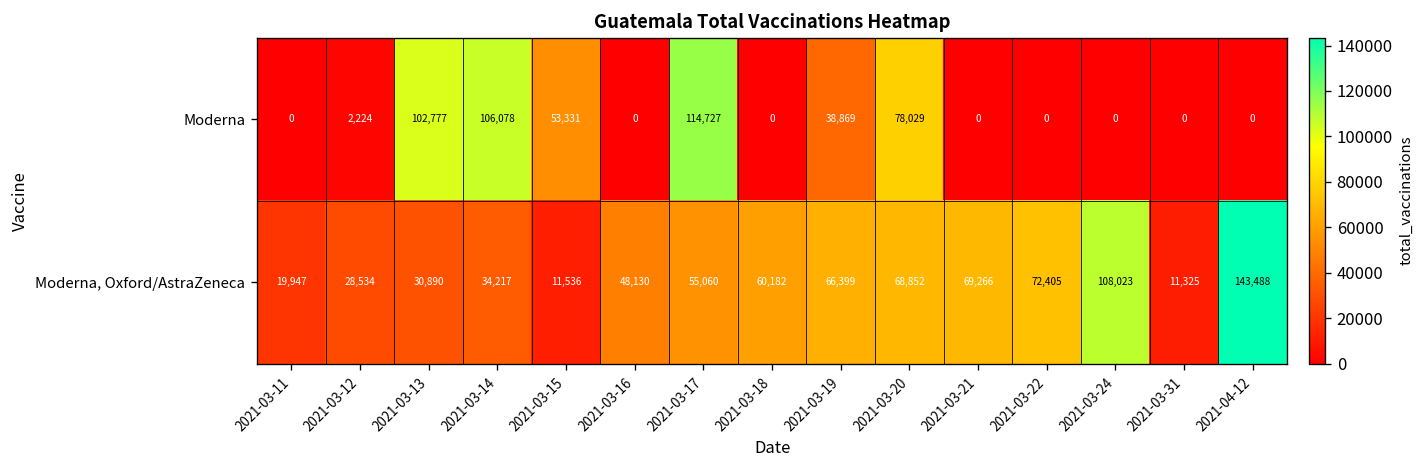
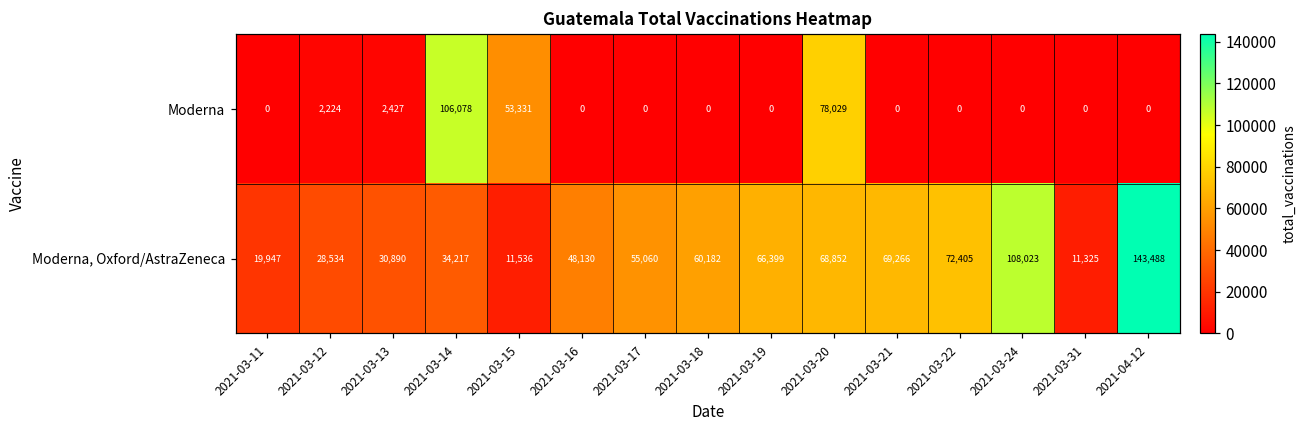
Moderna, 2021-03-13: 102,777 -> 2,427
Moderna, 2021-03-17: 114,727 -> 0
Moderna, 2021-03-19: 38,869 -> 0
